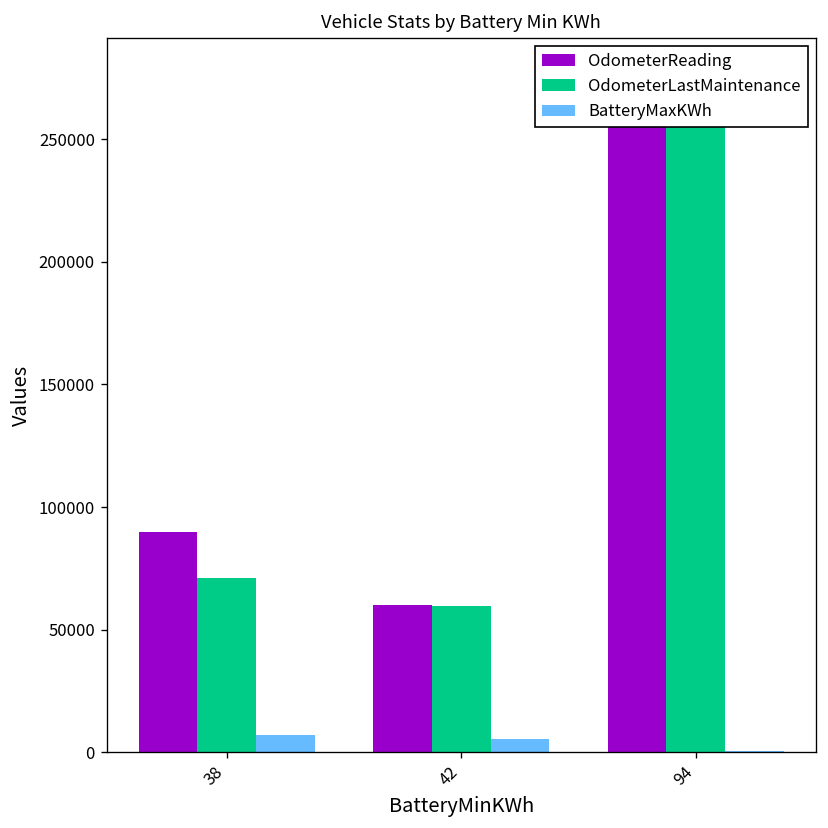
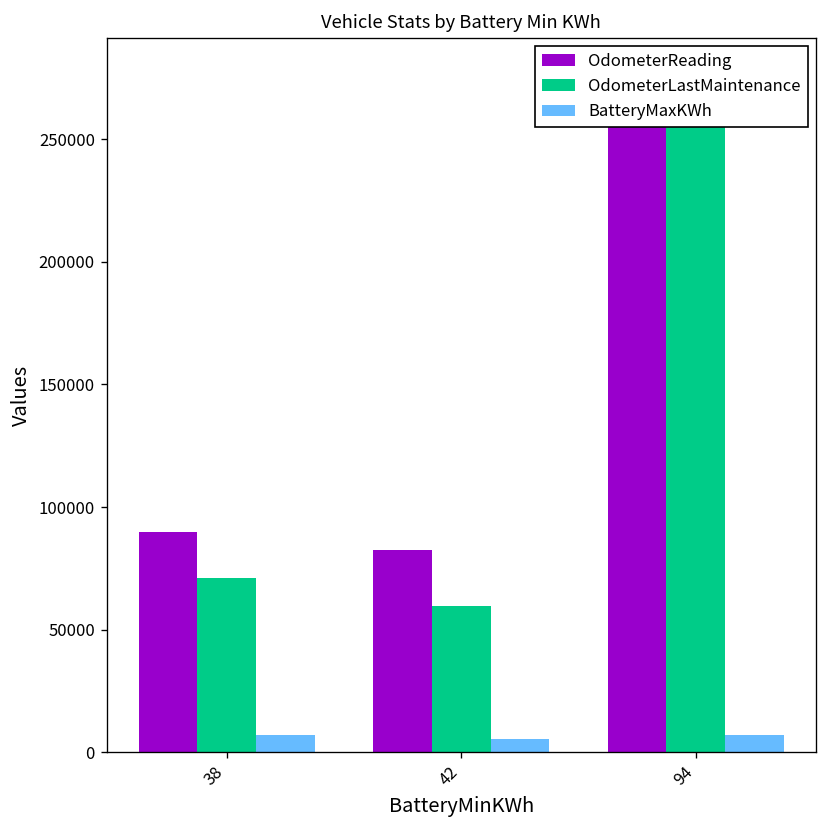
OdometerReading, 42: 60000 -> 83000
BatteryMaxKWh, 94: 1000 -> 7000
